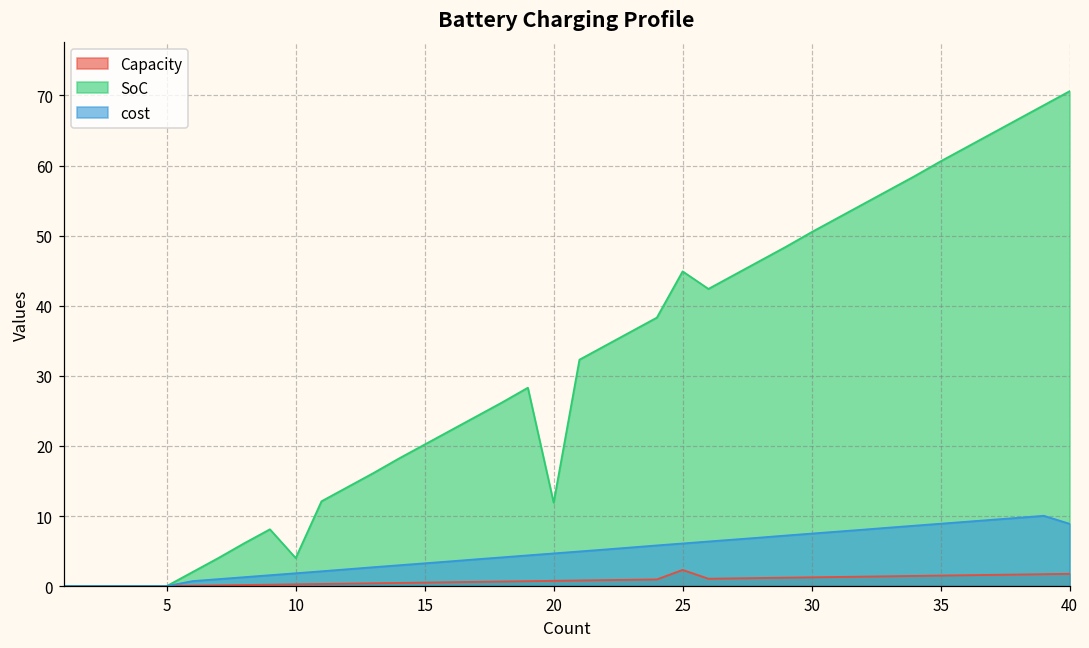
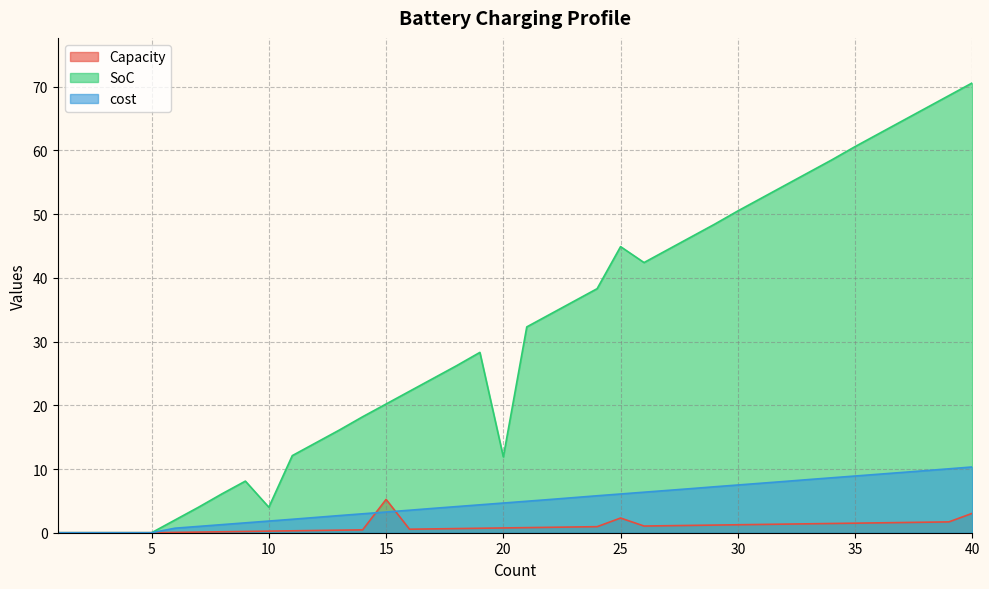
Capacity, 15: 0 -> 5
Capacity, 40: 2 -> 3
cost, 40: 9 -> 10
